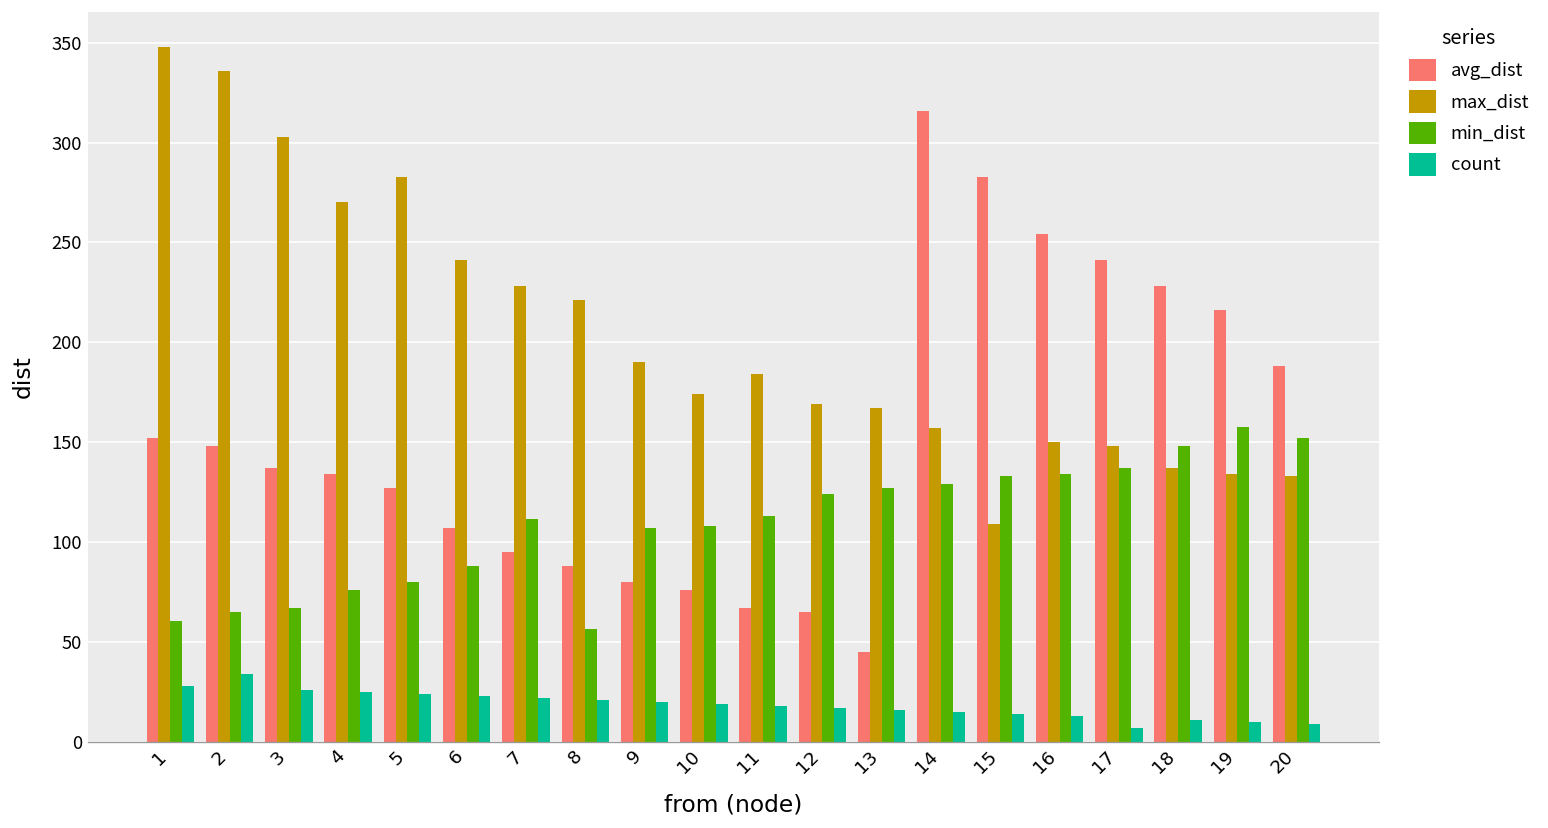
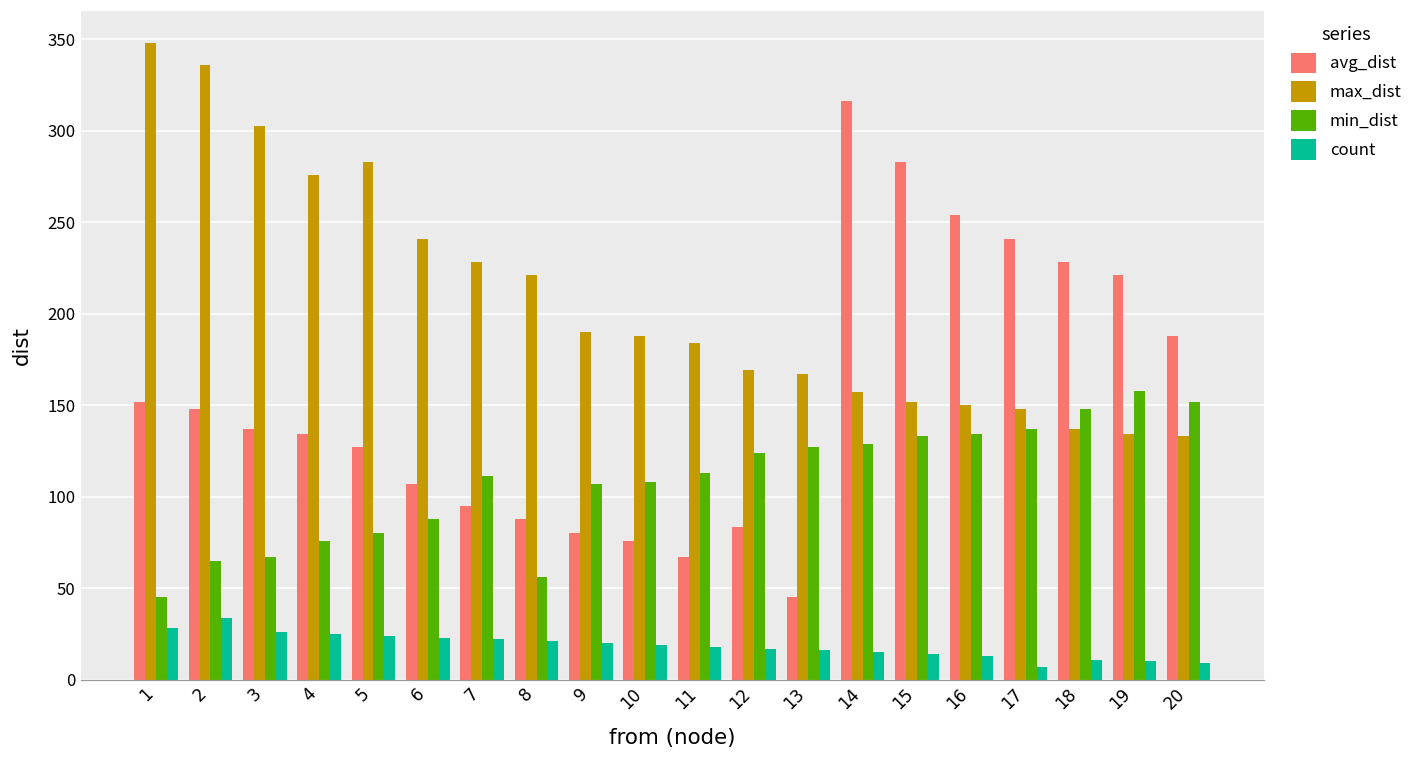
min_dist, 1: 60 -> 45
max_dist, 4: 270 -> 276
max_dist, 10: 174 -> 188
avg_dist, 12: 65 -> 83
max_dist, 15: 109 -> 152
avg_dist, 19: 216 -> 221
